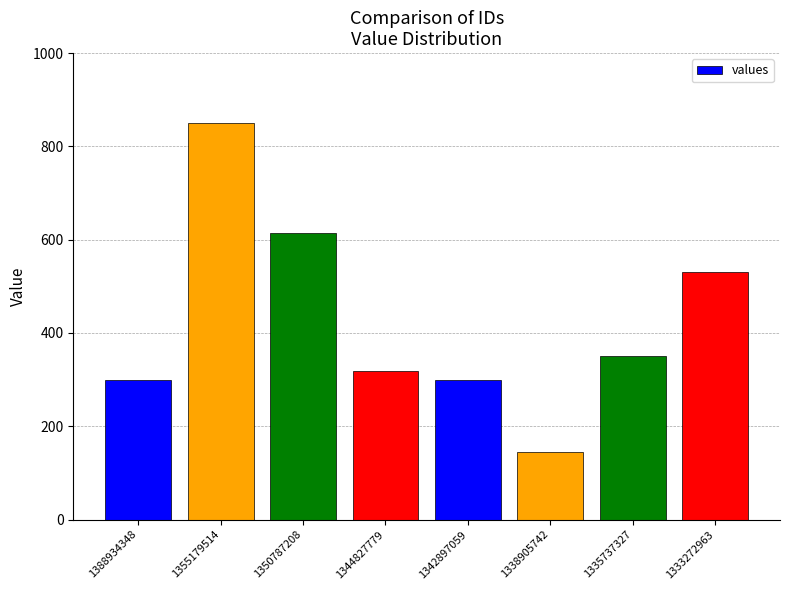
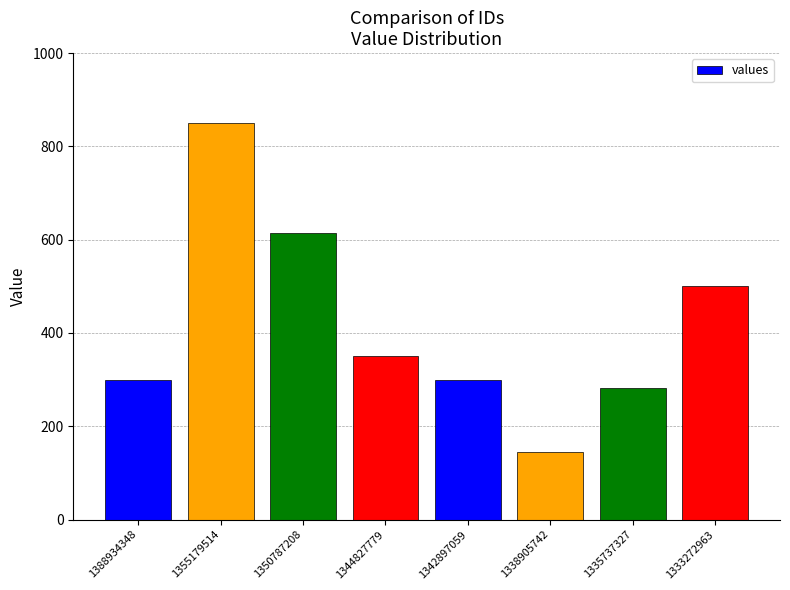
1344827779: 320 -> 350
1335737327: 350 -> 280
1333272963: 530 -> 500
